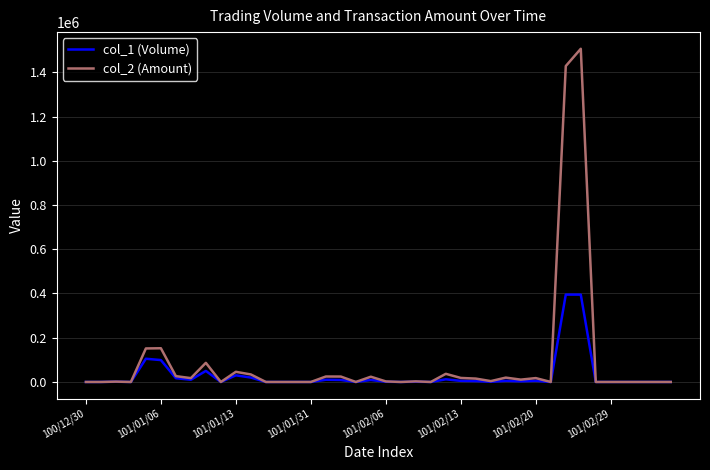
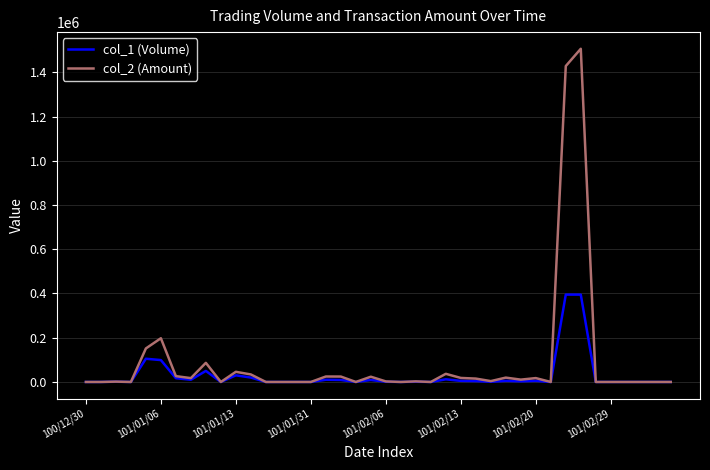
col_2 (Amount), 101/01/06: 150000 -> 200000
